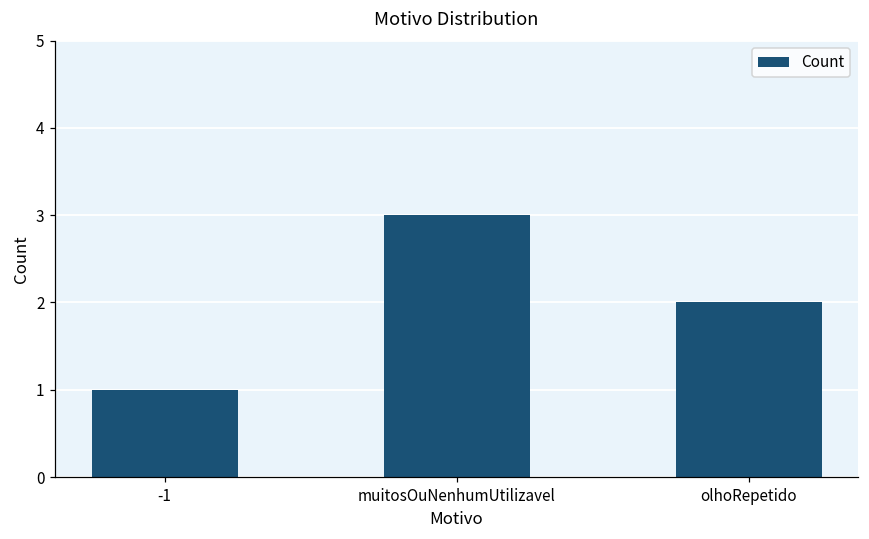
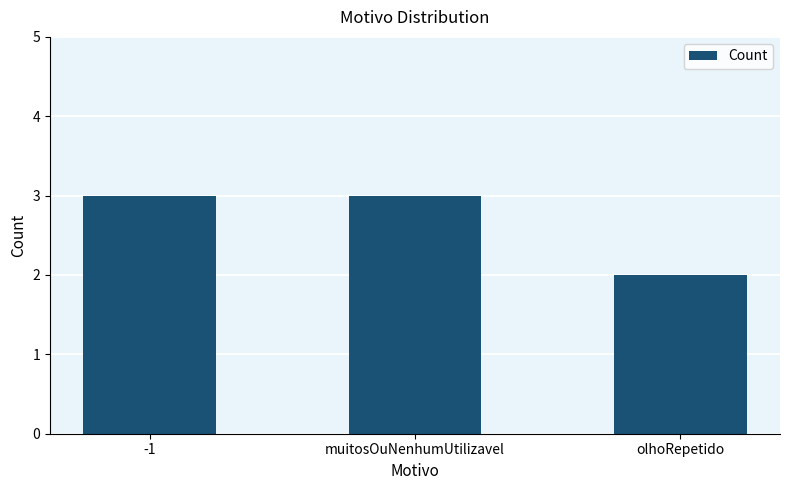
-1: 1 -> 3
